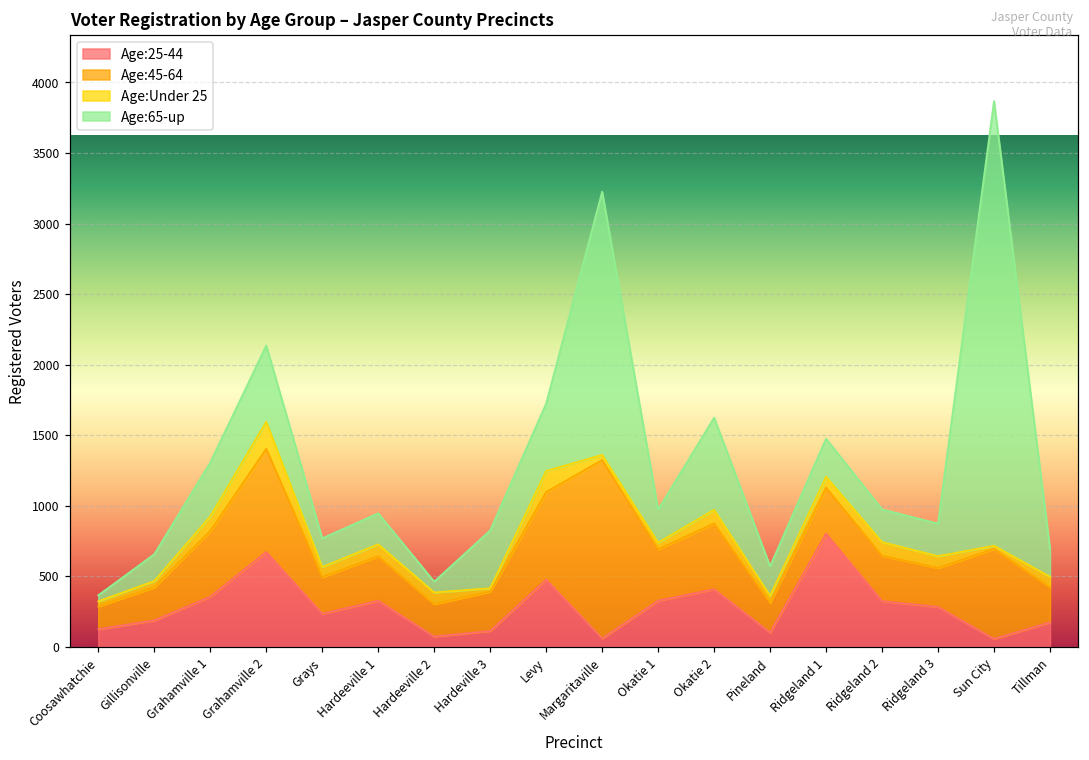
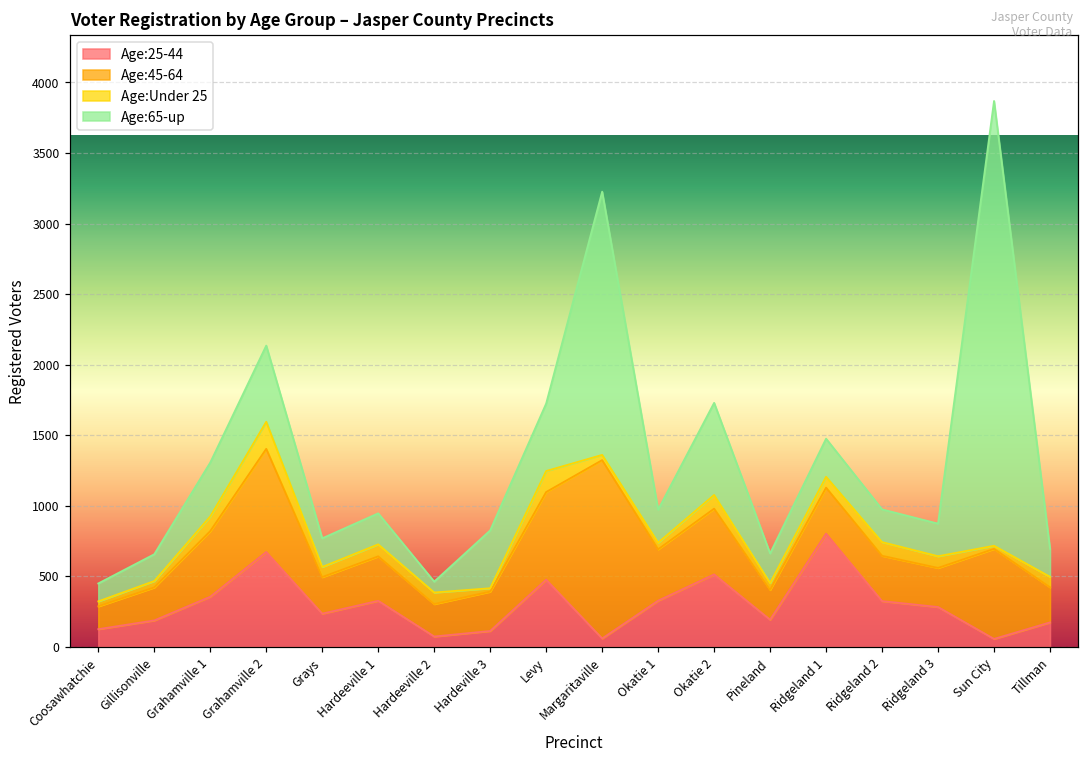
Age:65-up, Coosawhatchie: 40 -> 130
Age:25-44, Okatie 2: 410 -> 510
Age:25-44, Pineland: 100 -> 190
